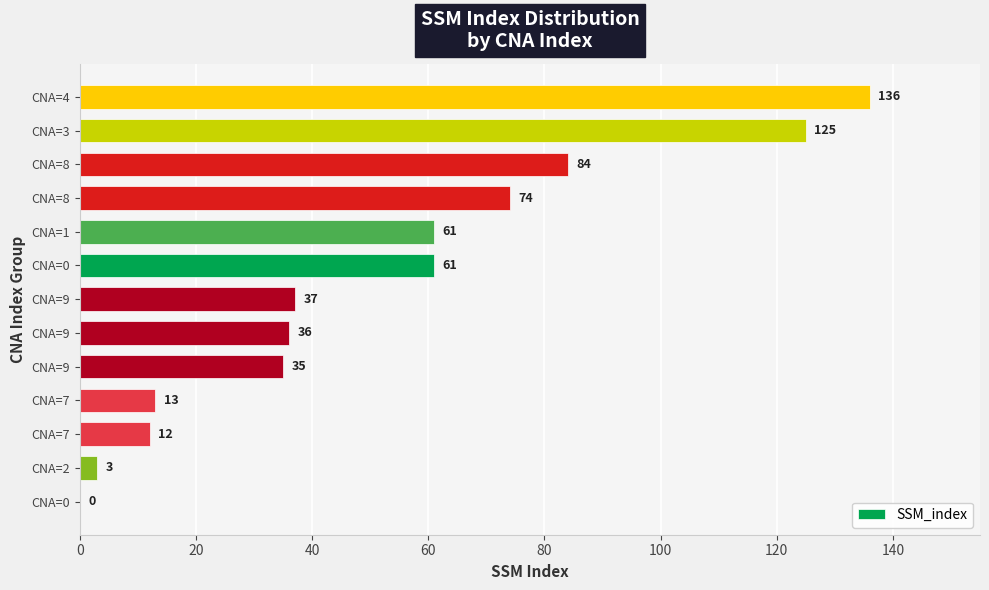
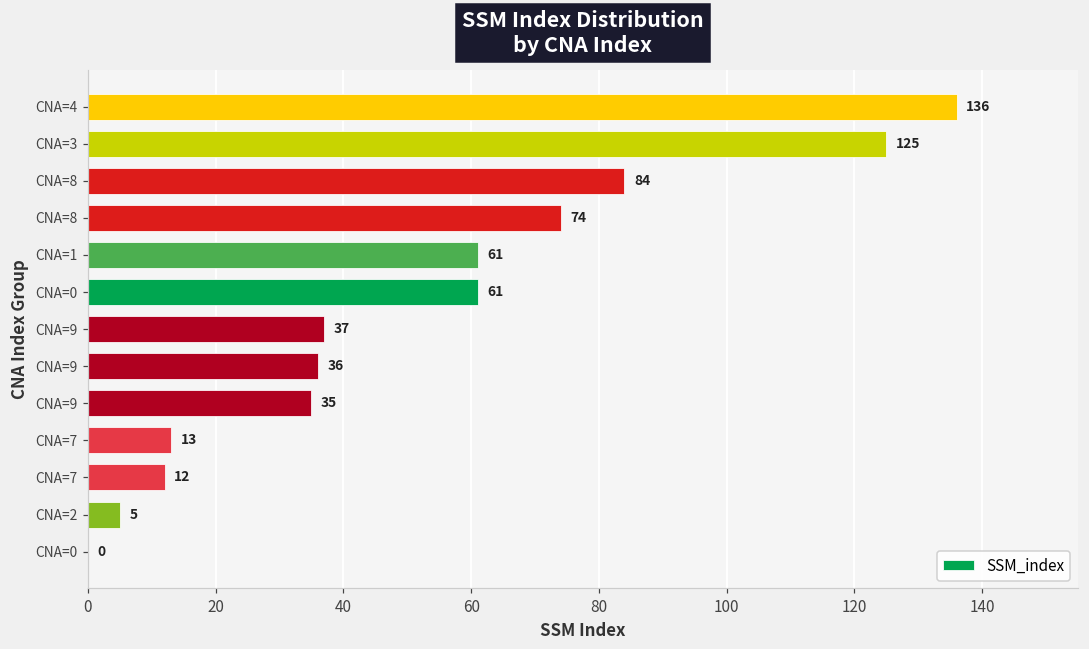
CNA=2: 3 -> 5
